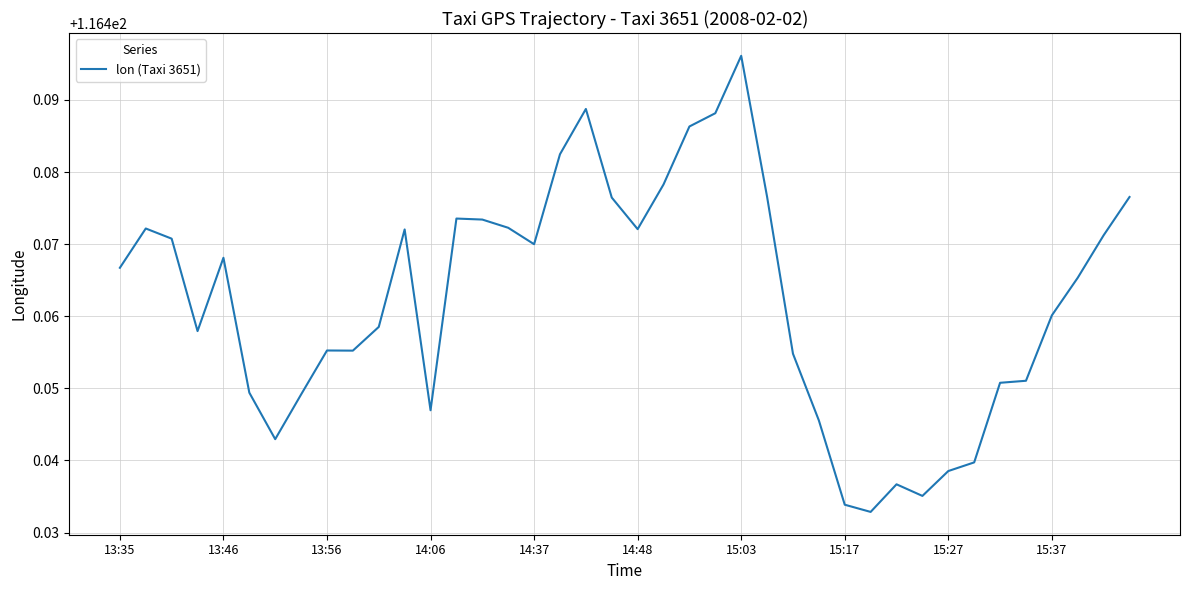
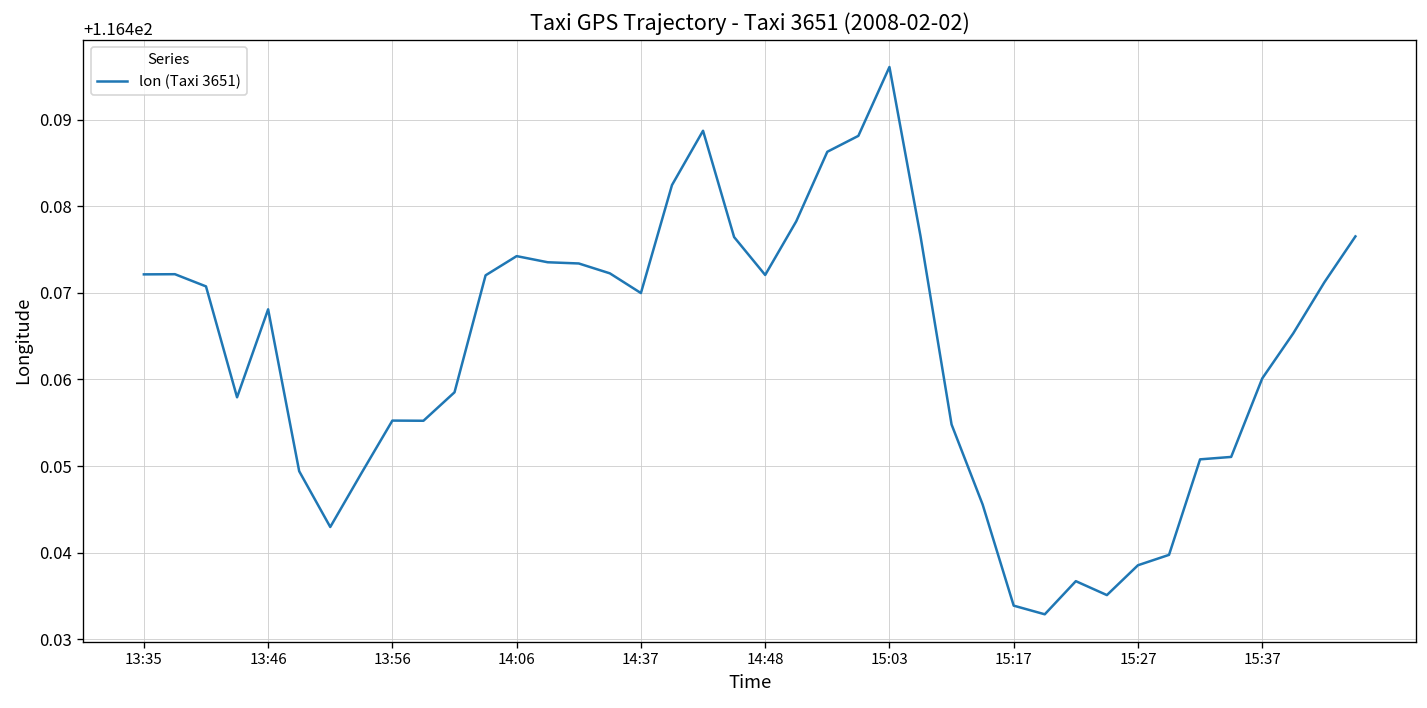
13:35: 116.467 -> 116.472
14:06: 116.447 -> 116.474
